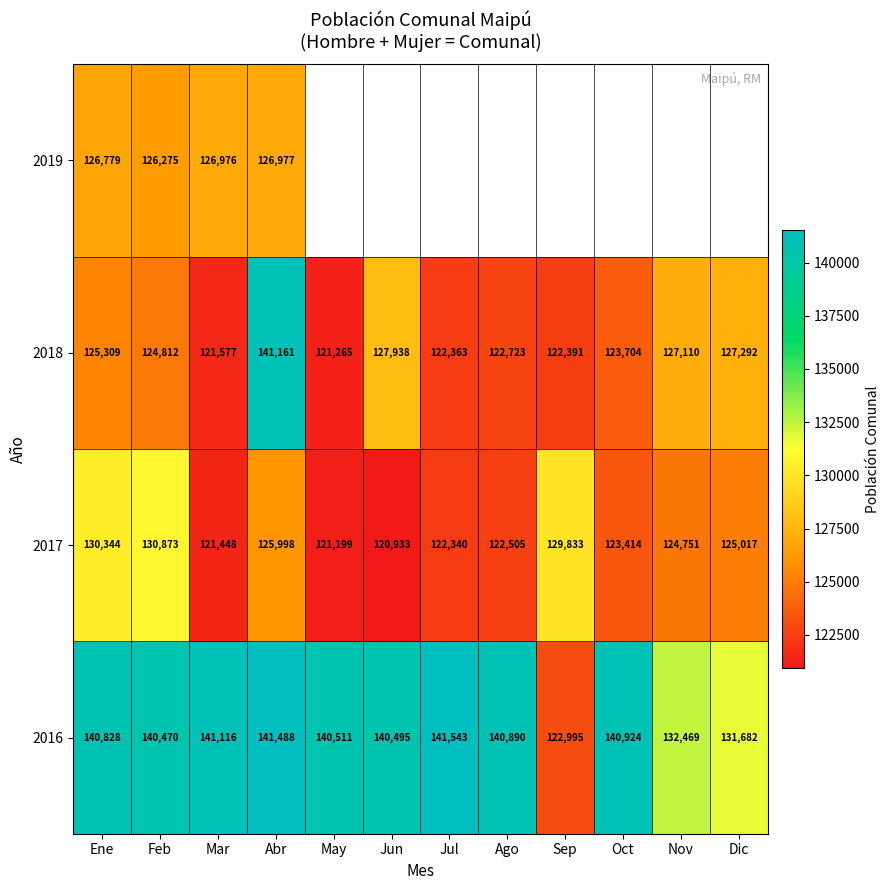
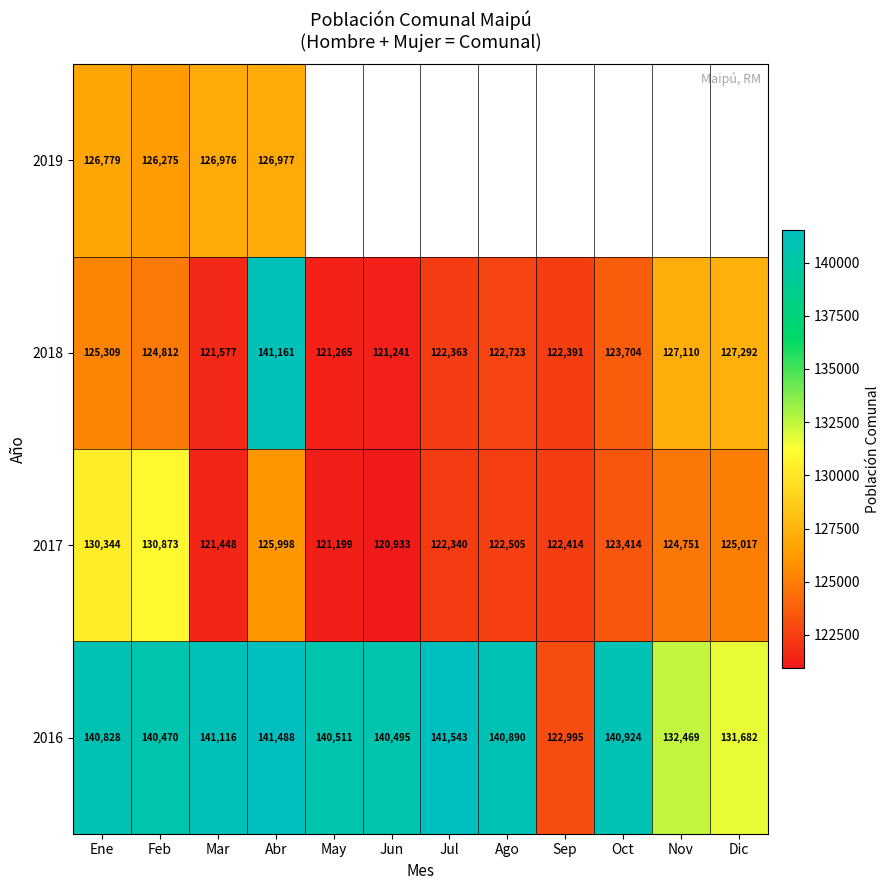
2018, Jun: 127,938 -> 121,241
2017, Sep: 129,833 -> 122,414
